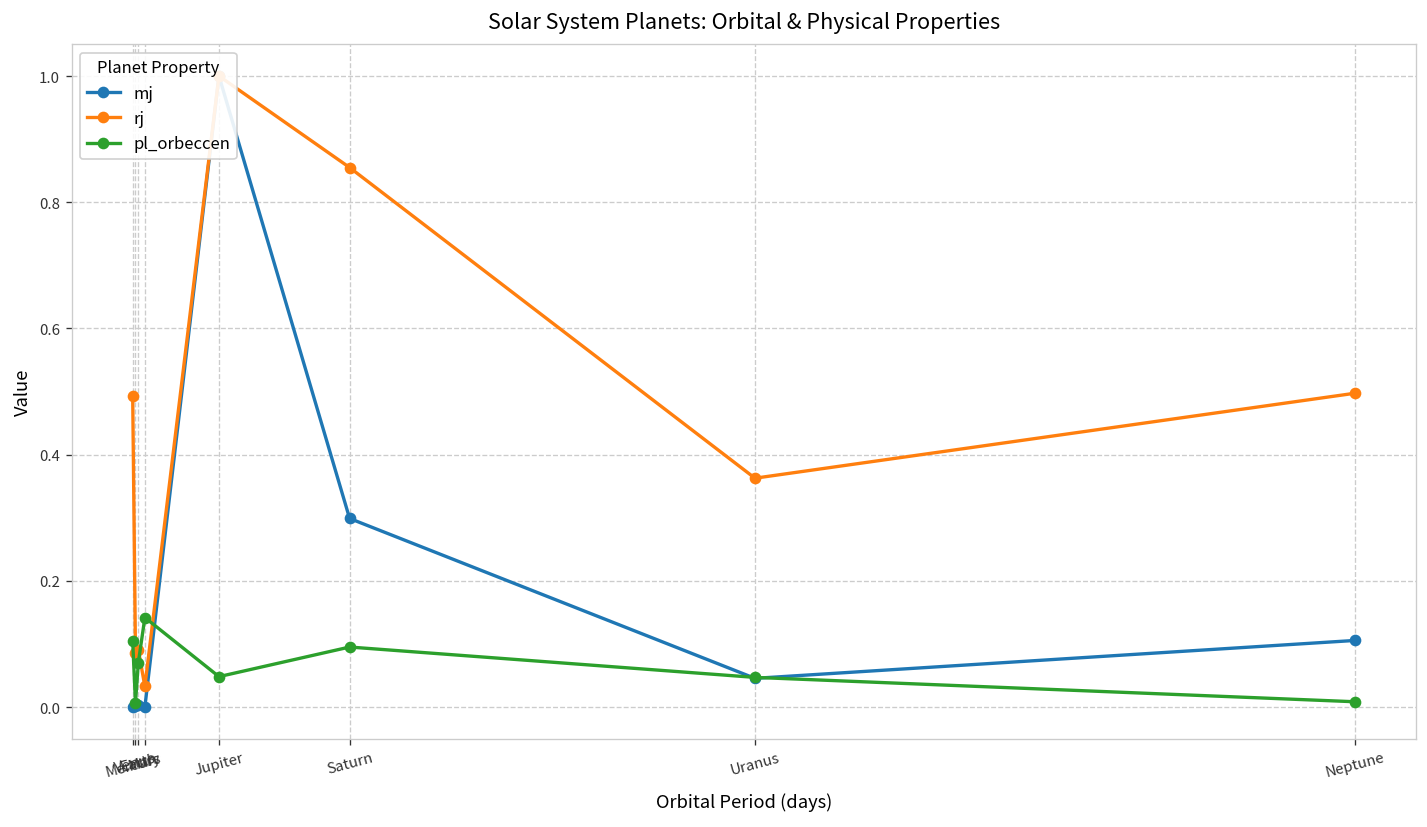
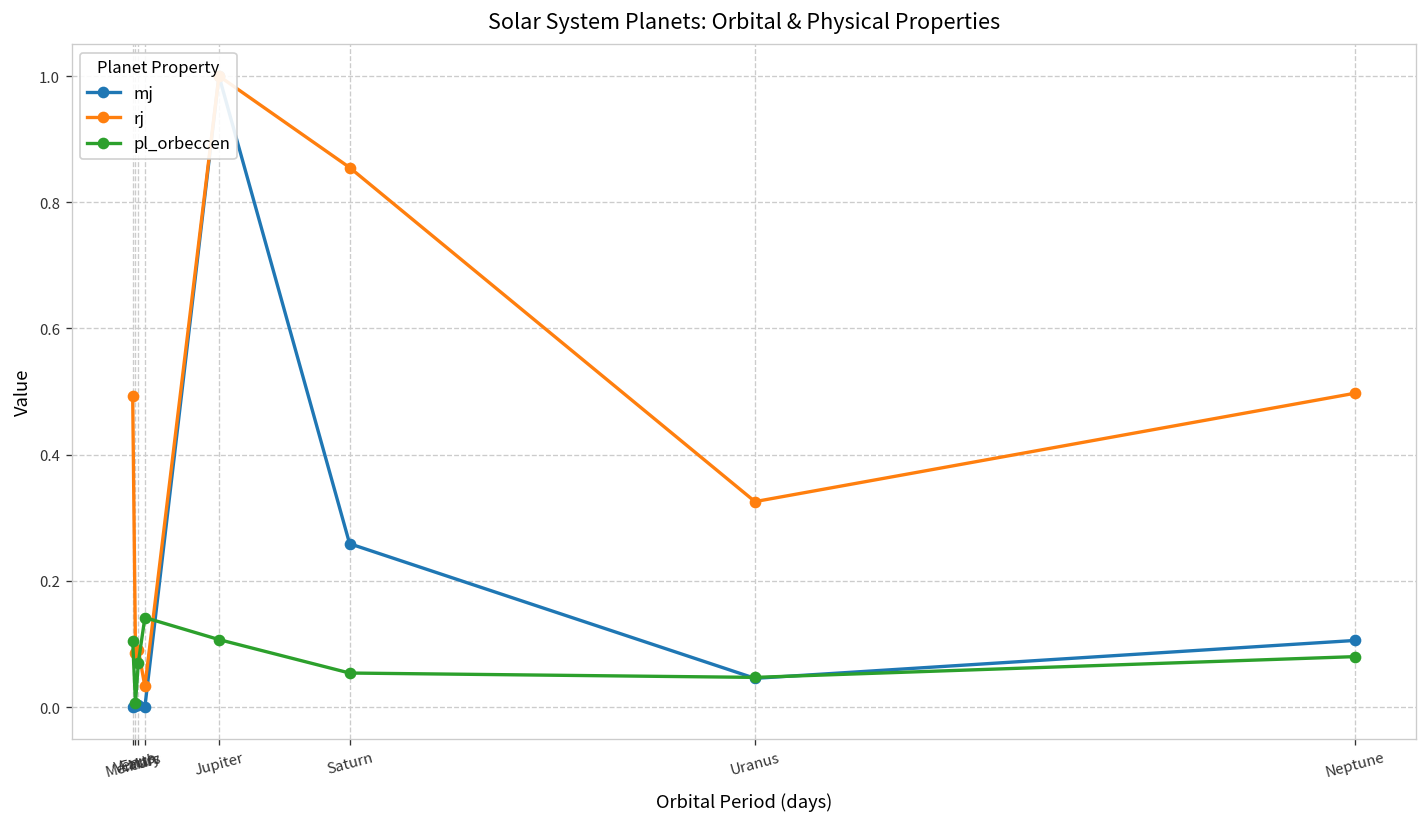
pl_orbeccen, Jupiter: 0.05 -> 0.11
mj, Saturn: 0.30 -> 0.26
pl_orbeccen, Saturn: 0.10 -> 0.05
rj, Uranus: 0.36 -> 0.33
pl_orbeccen, Neptune: 0.01 -> 0.08
